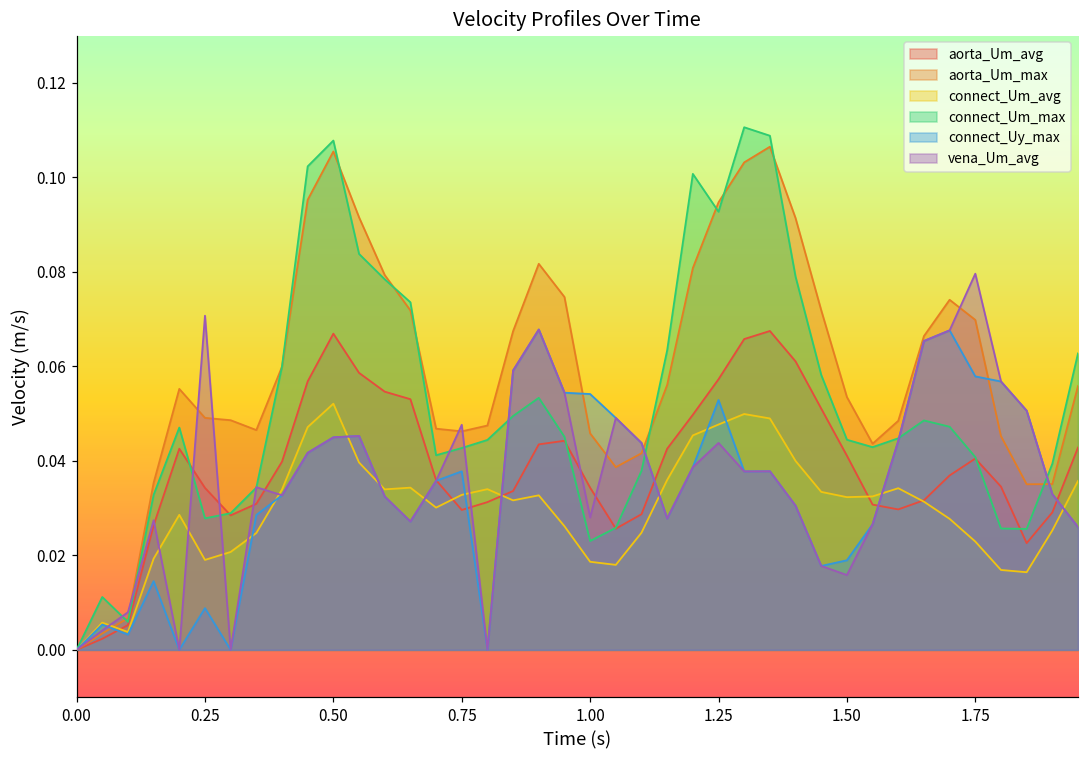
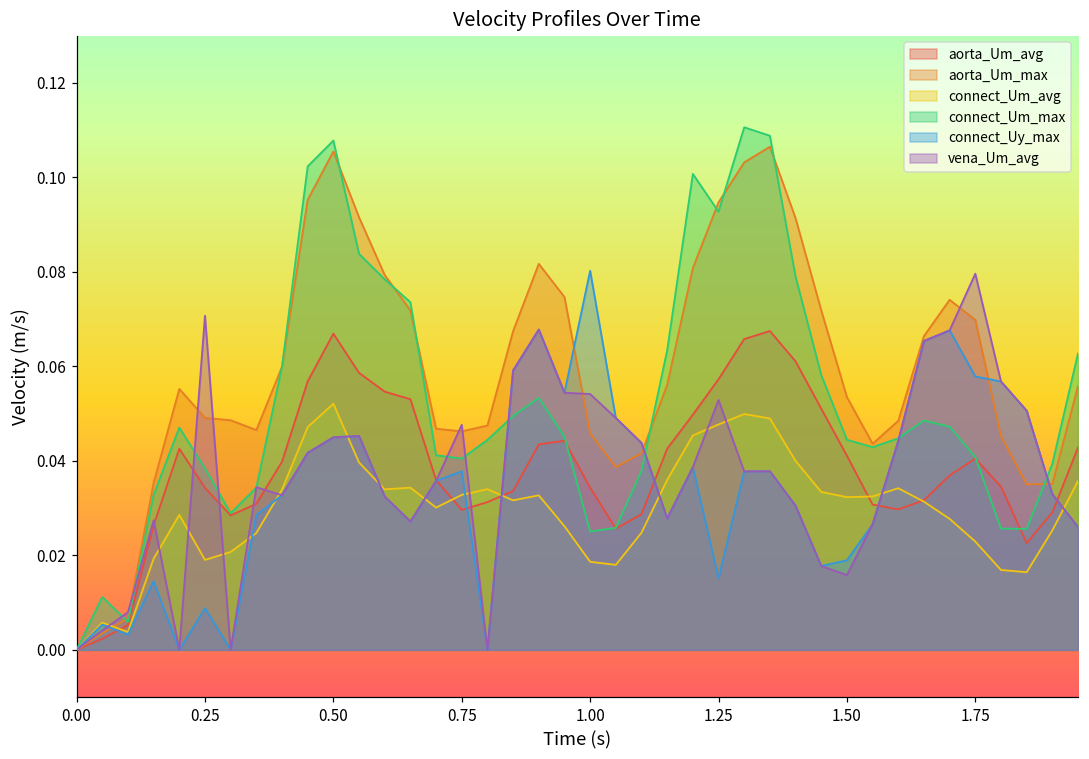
connect_Um_max, 0.25: 0.028 -> 0.038
connect_Um_max, 0.75: 0.043 -> 0.040
connect_Um_max, 1.00: 0.023 -> 0.025
connect_Uy_max, 1.00: 0.054 -> 0.080
vena_Um_avg, 1.00: 0.028 -> 0.054
connect_Uy_max, 1.25: 0.053 -> 0.015
vena_Um_avg, 1.25: 0.044 -> 0.053
